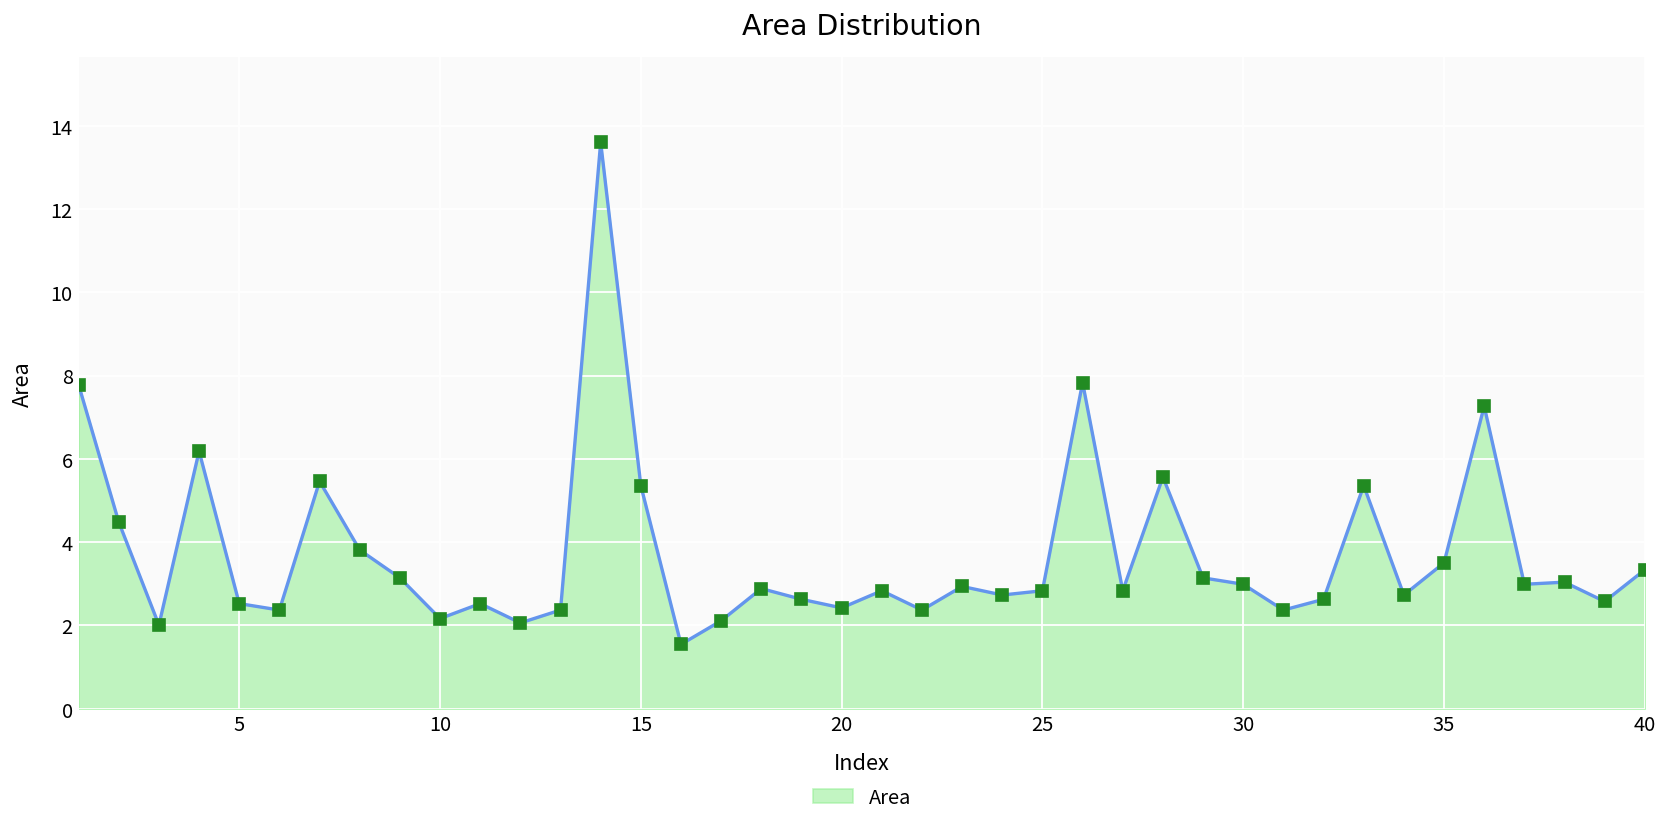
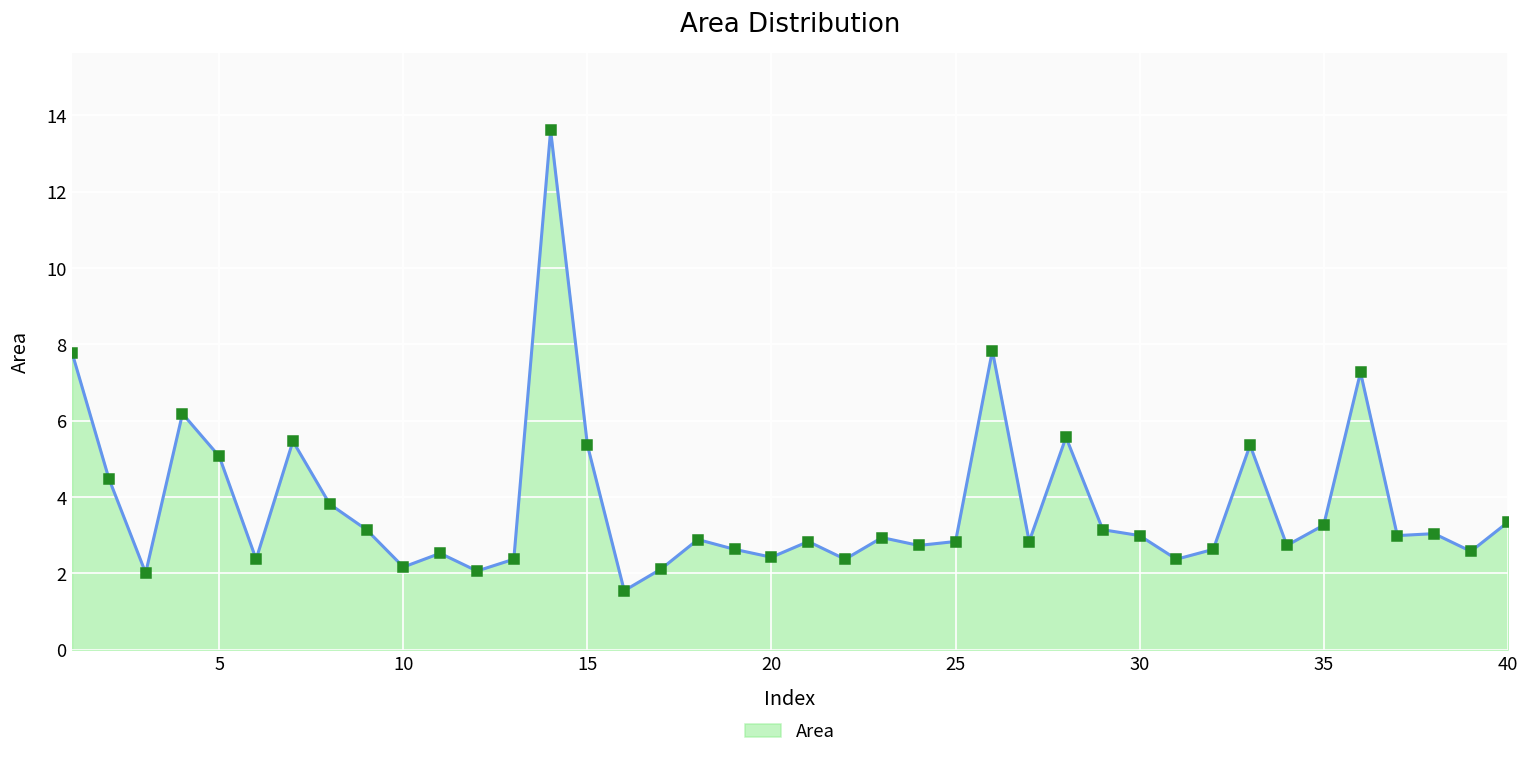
5: 2.5 -> 5.1
35: 3.5 -> 3.3
